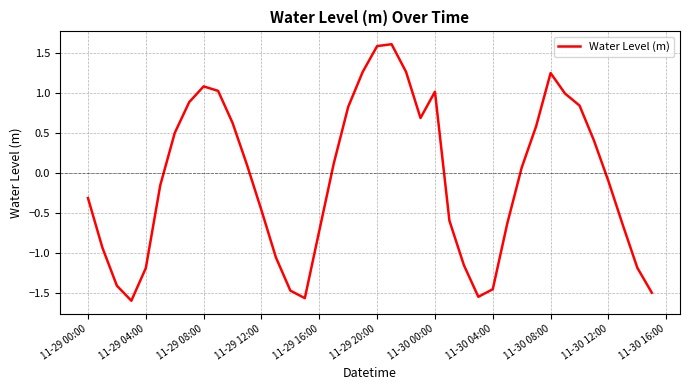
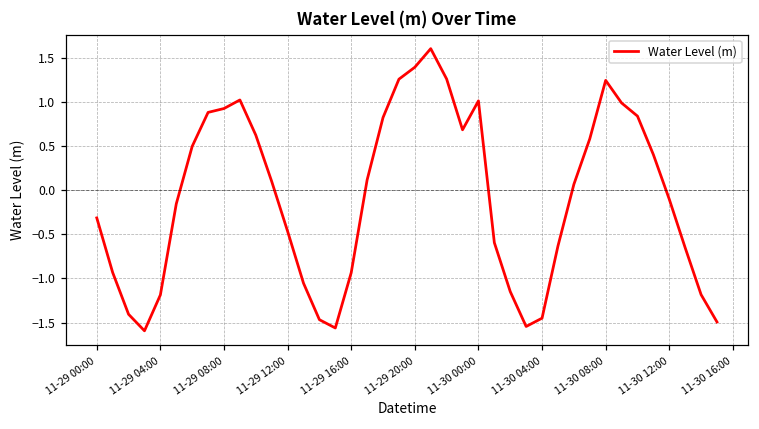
11-29 08:00: 1.1 -> 0.9
11-29 16:00: -0.7 -> -0.9
11-29 20:00: 1.6 -> 1.4
